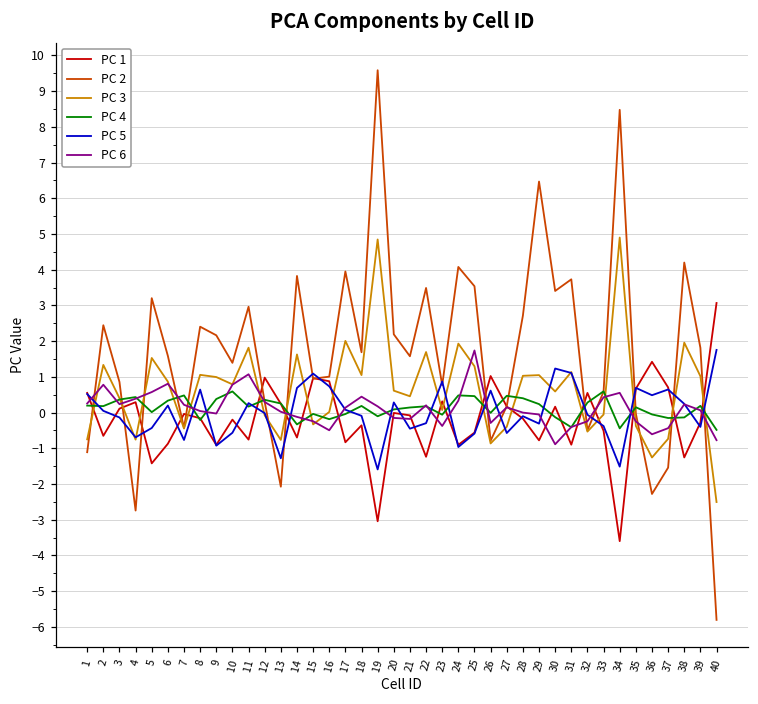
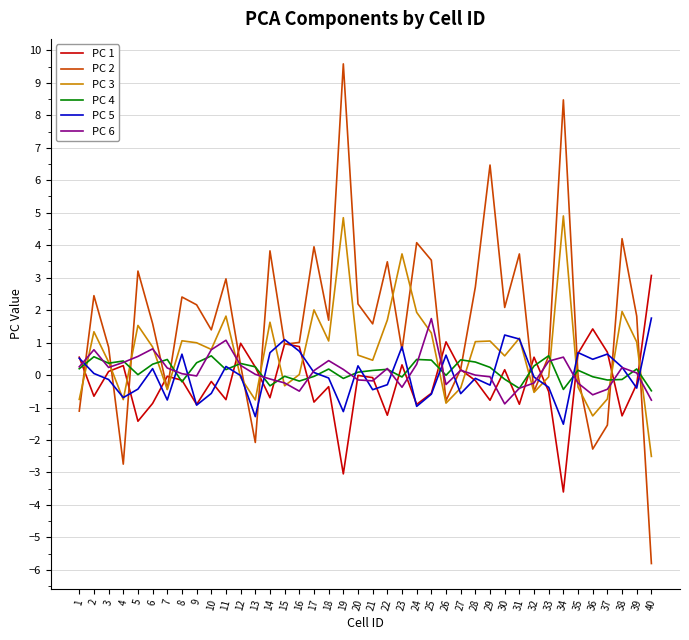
PC 4, 2: 0.2 -> 0.6
PC 5, 19: -1.6 -> -1.1
PC 3, 23: 0.1 -> 3.7
PC 2, 30: 3.4 -> 2.1
